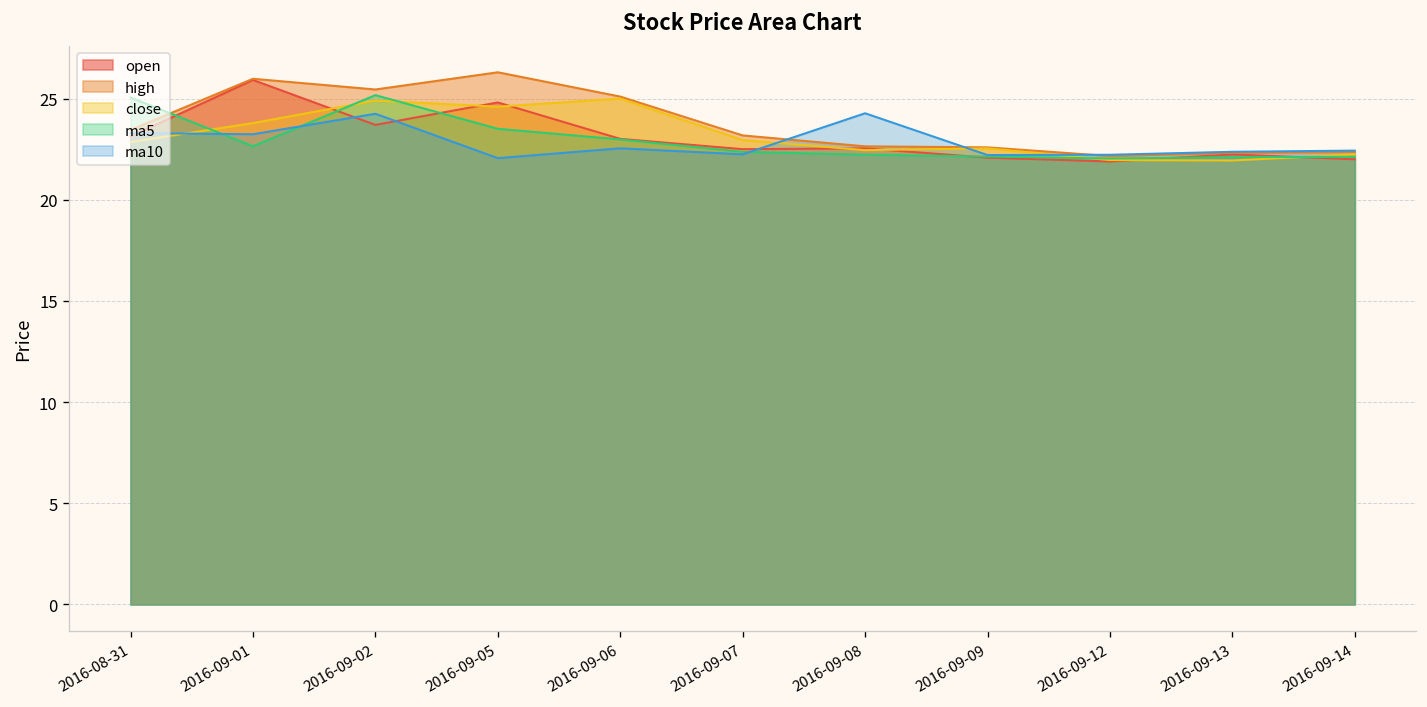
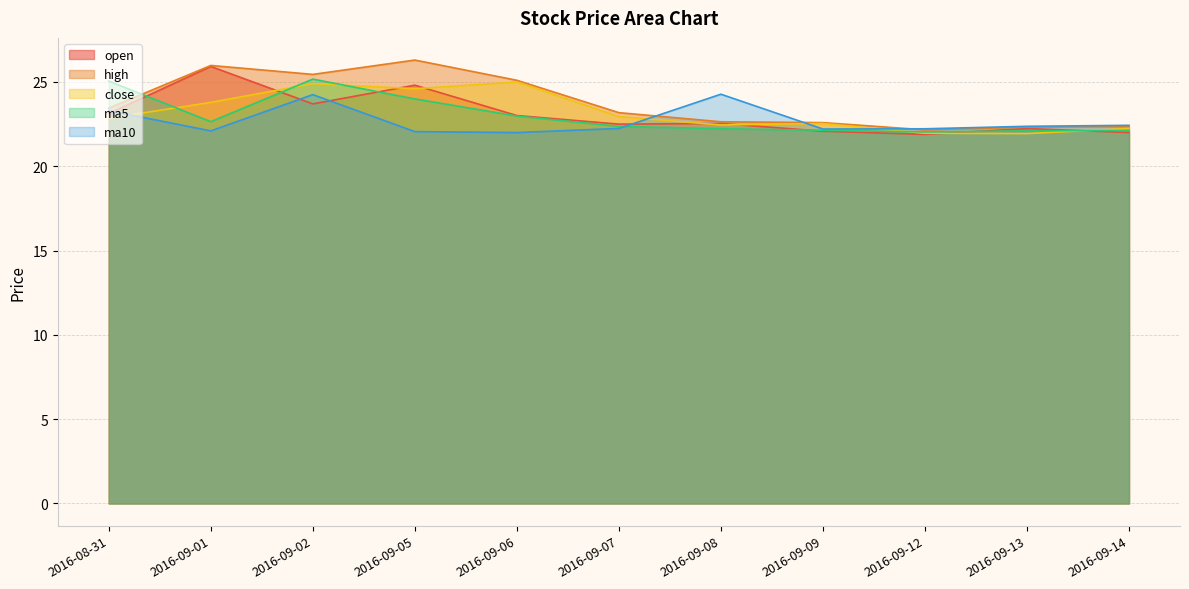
ma10, 2016-09-01: 23.2 -> 22.1
ma5, 2016-09-05: 23.5 -> 24.0
ma10, 2016-09-06: 22.5 -> 22.0
